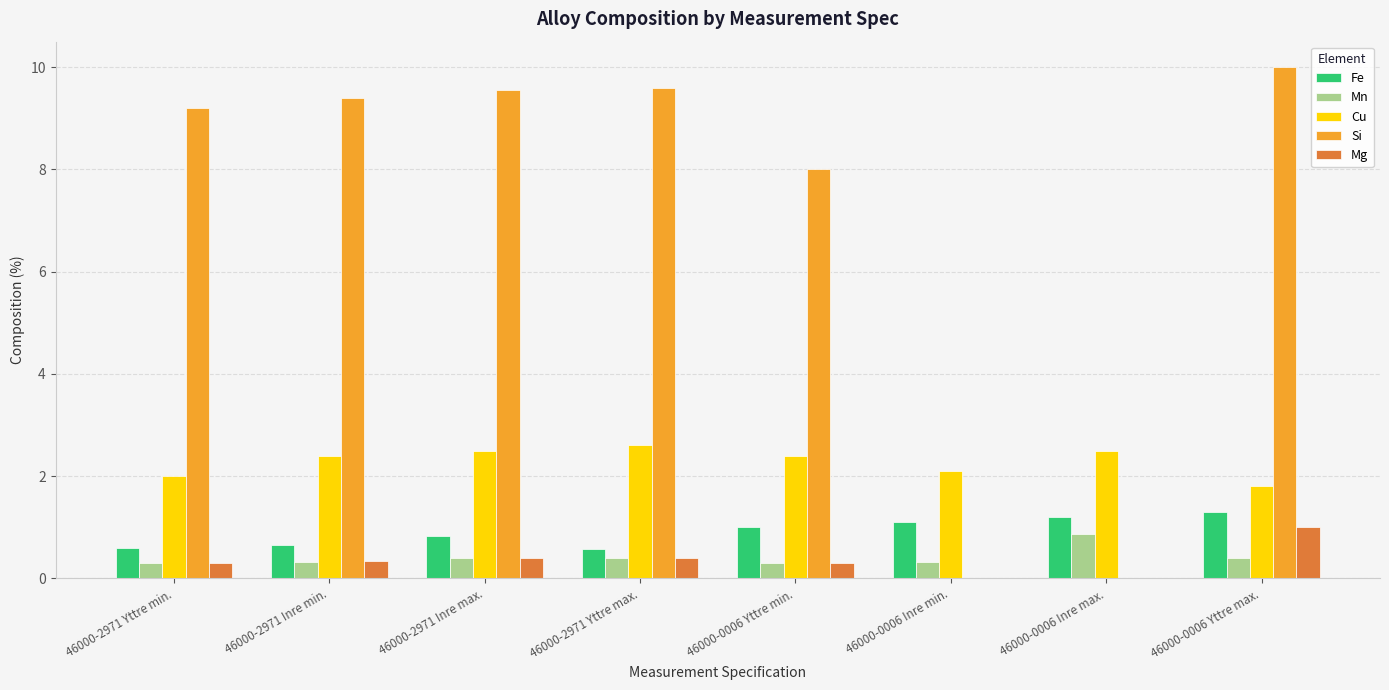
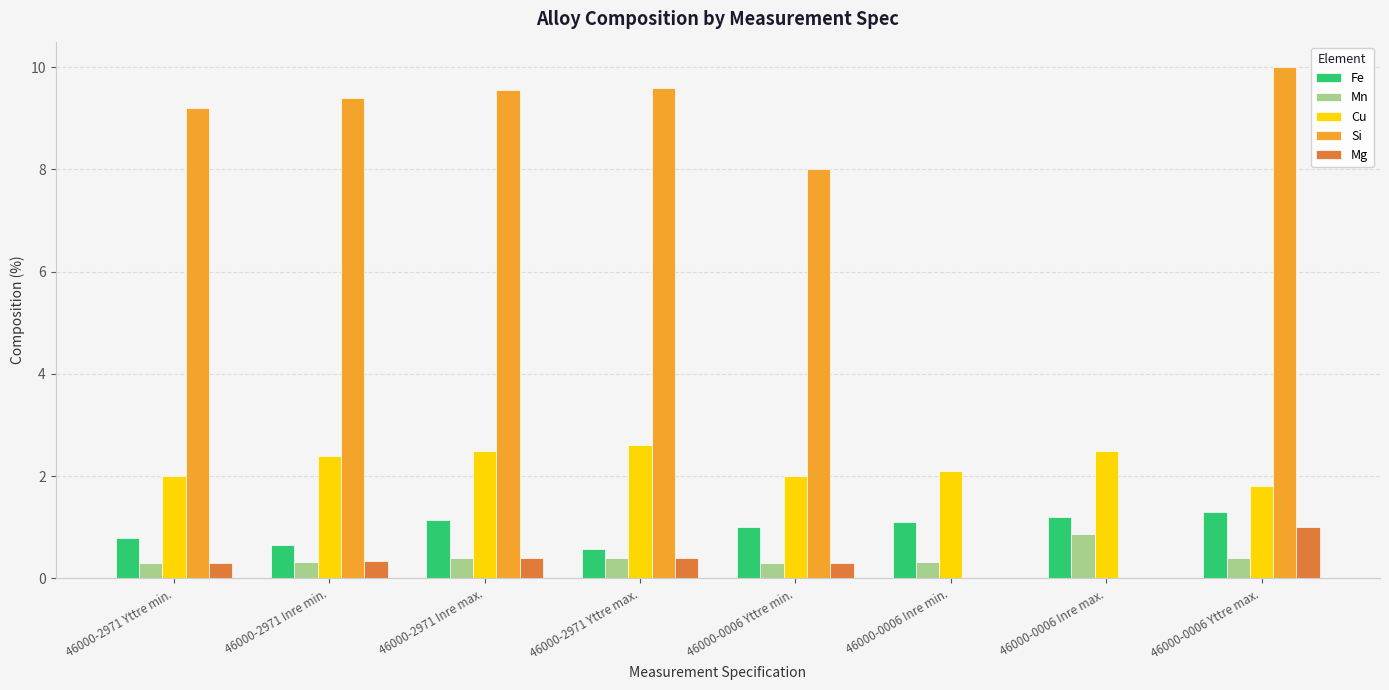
Fe, 46000-2971 Yttre min.: 0.6 -> 0.8
Fe, 46000-2971 Inre max.: 0.8 -> 1.2
Cu, 46000-0006 Yttre min.: 2.4 -> 2.0
